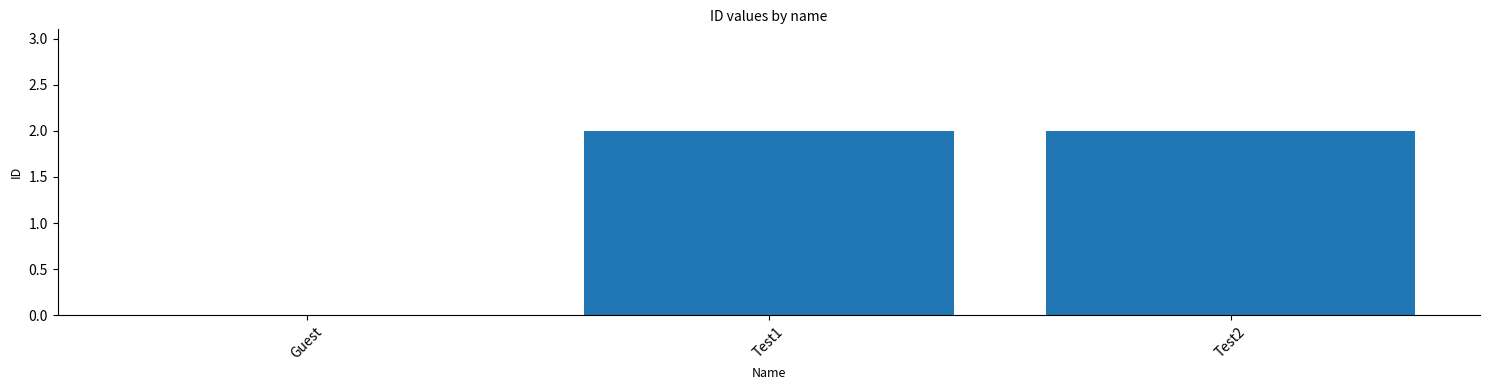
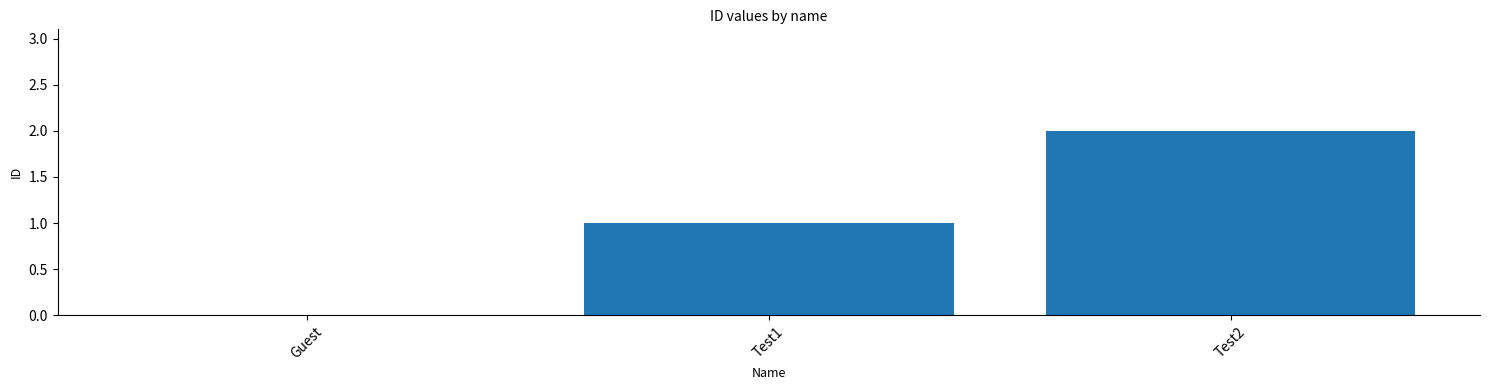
Test1: 2 -> 1
